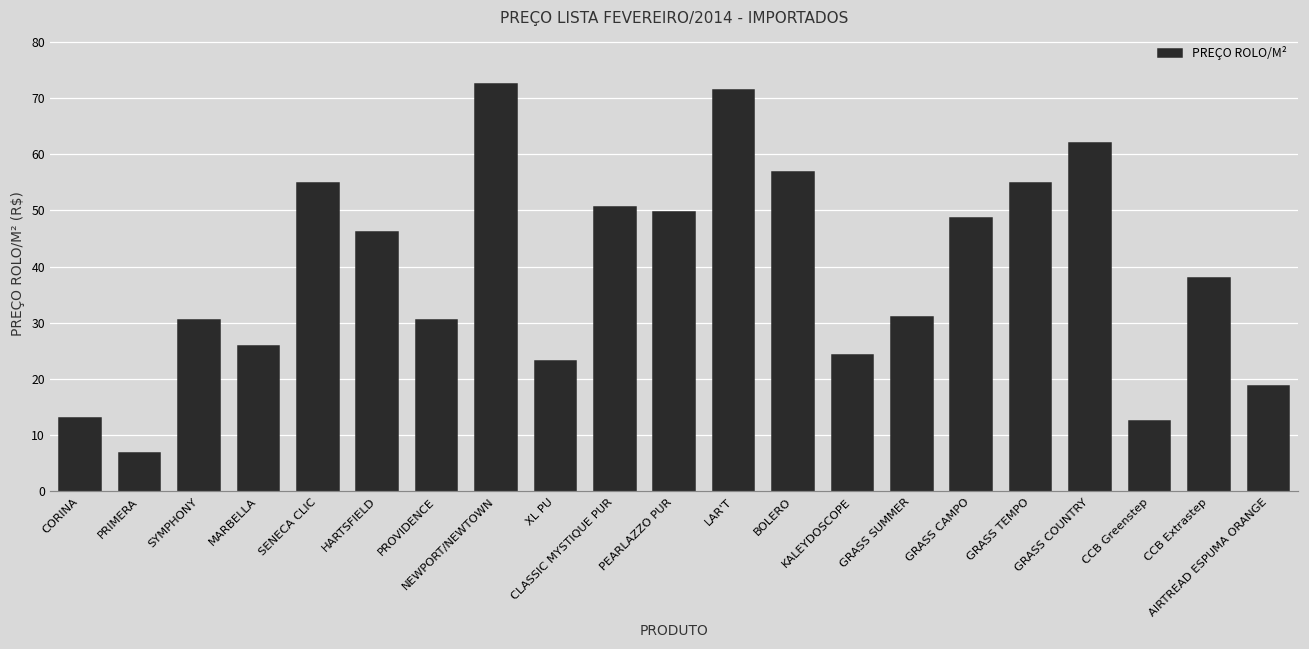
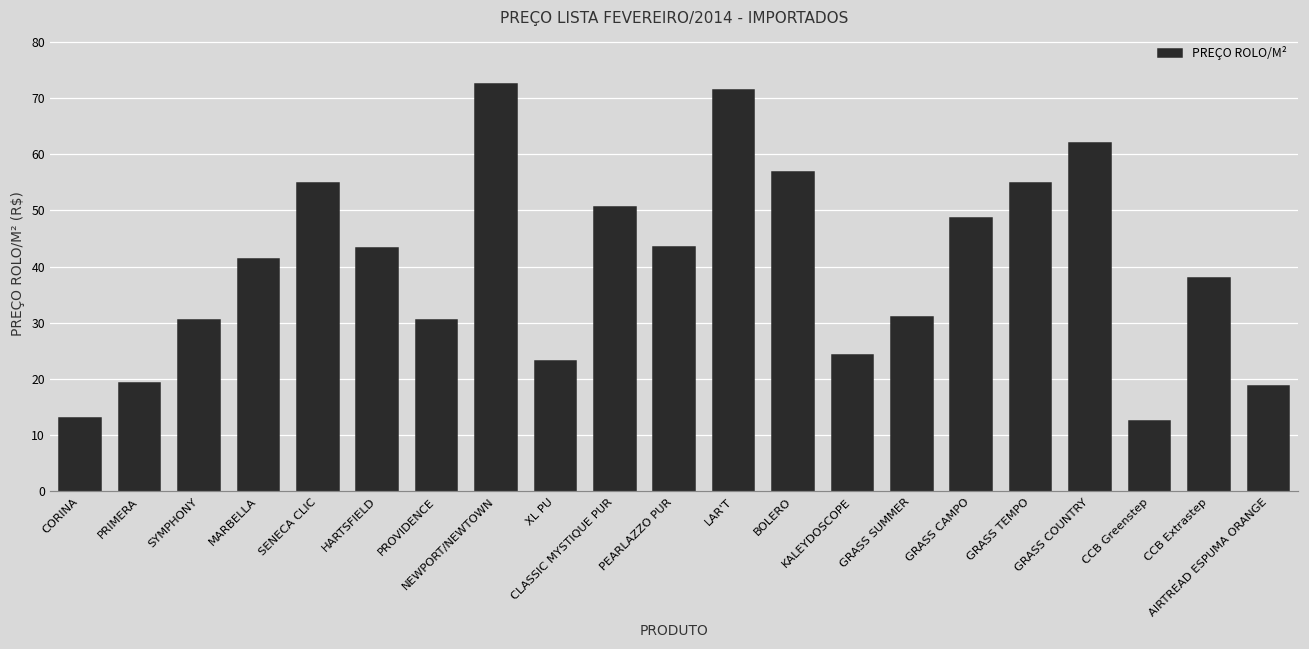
PRIMERA: 7 -> 19
MARBELLA: 26 -> 41
HARTSFIELD: 46 -> 43
PEARLAZZO PUR: 50 -> 44
